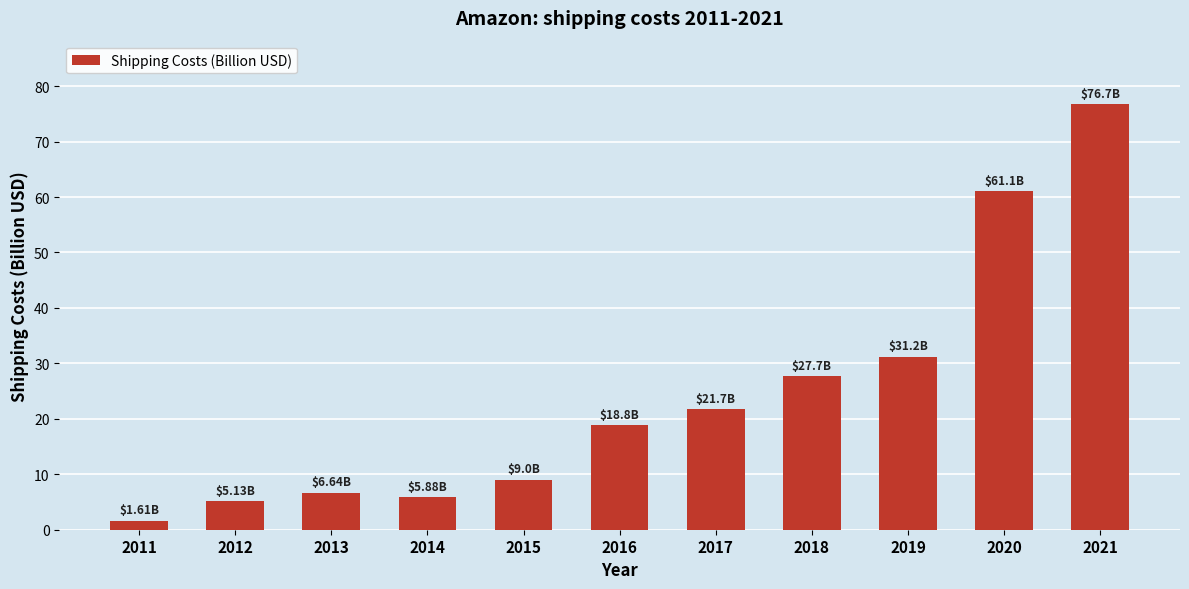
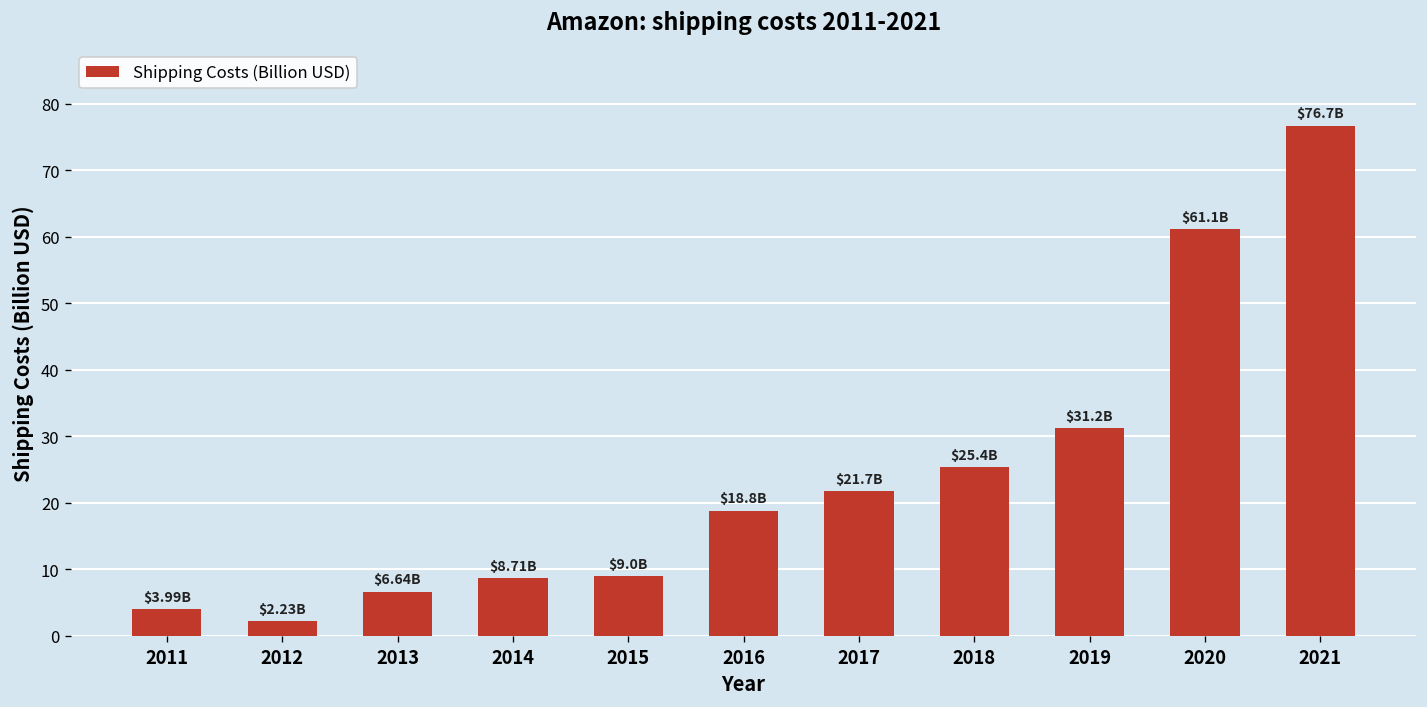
2011: $1.61B -> $3.99B
2012: $5.13B -> $2.23B
2014: $5.88B -> $8.71B
2018: $27.7B -> $25.4B
